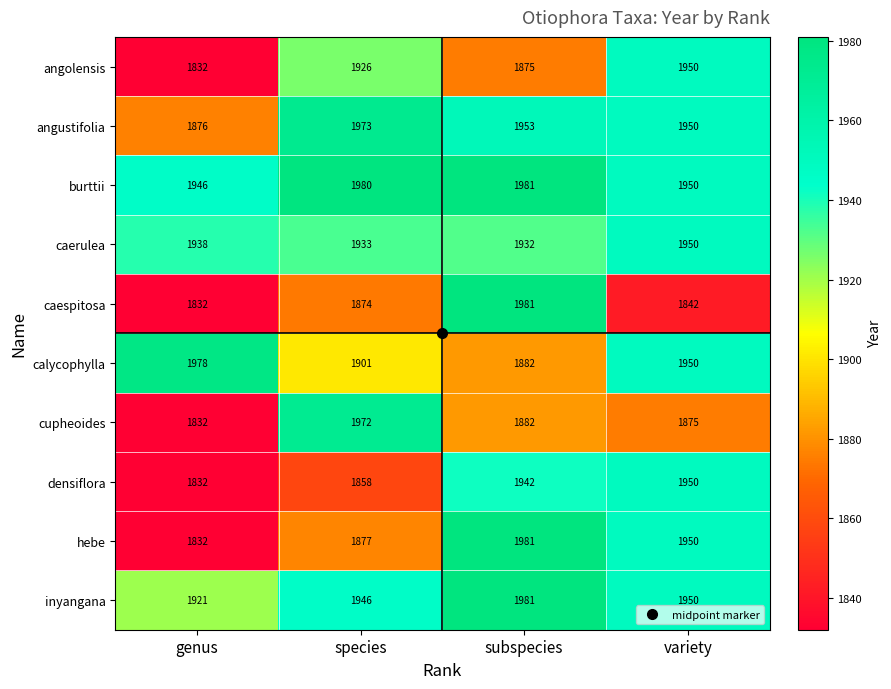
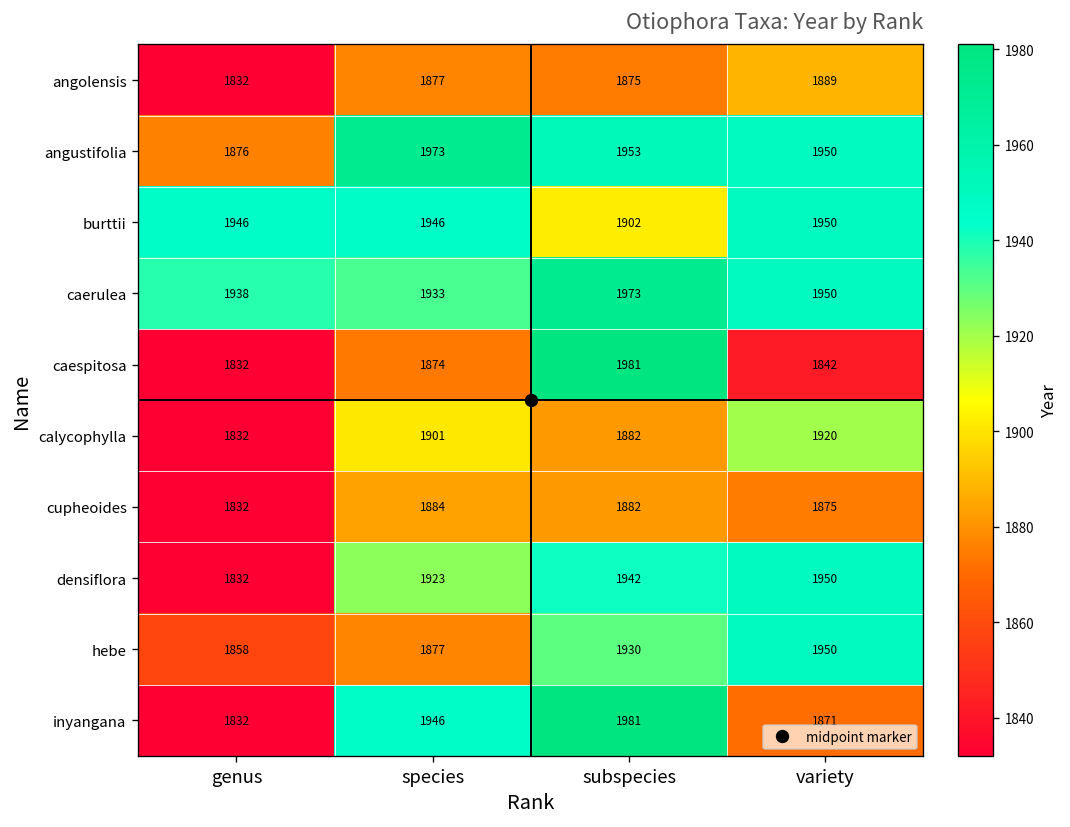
angolensis, species: 1926 -> 1877
angolensis, variety: 1950 -> 1889
burttii, species: 1980 -> 1946
burttii, subspecies: 1981 -> 1902
caerulea, subspecies: 1932 -> 1973
calycophylla, genus: 1978 -> 1832
calycophylla, variety: 1950 -> 1920
cupheoides, species: 1972 -> 1884
densiflora, species: 1858 -> 1923
hebe, genus: 1832 -> 1858
hebe, subspecies: 1981 -> 1930
inyangana, genus: 1921 -> 1832
inyangana, variety: 1950 -> 1871
